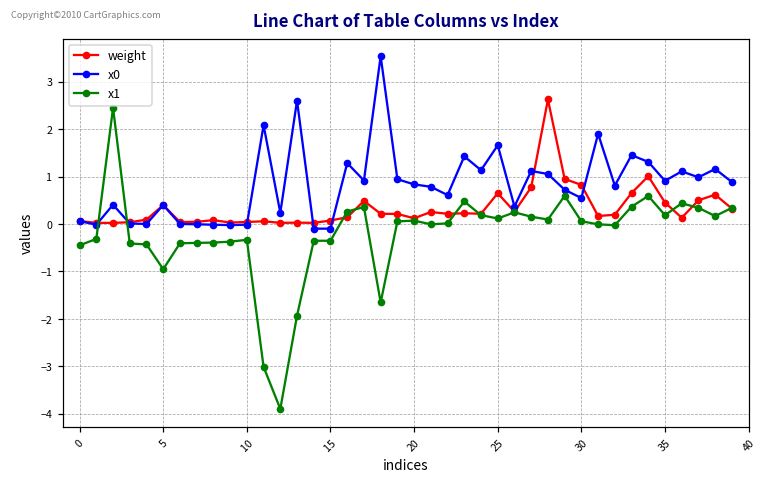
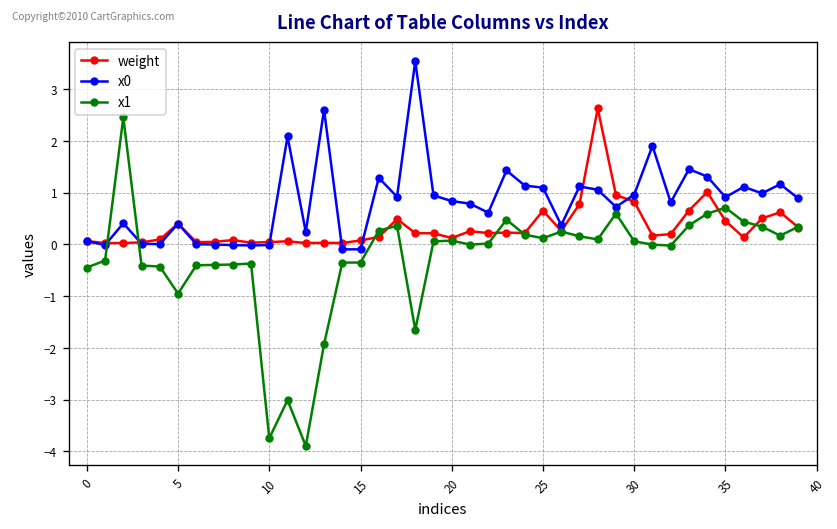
x1, 10: -0.3 -> -3.7
x0, 25: 1.7 -> 1.1
x0, 30: 0.5 -> 1.0
x1, 35: 0.2 -> 0.7
